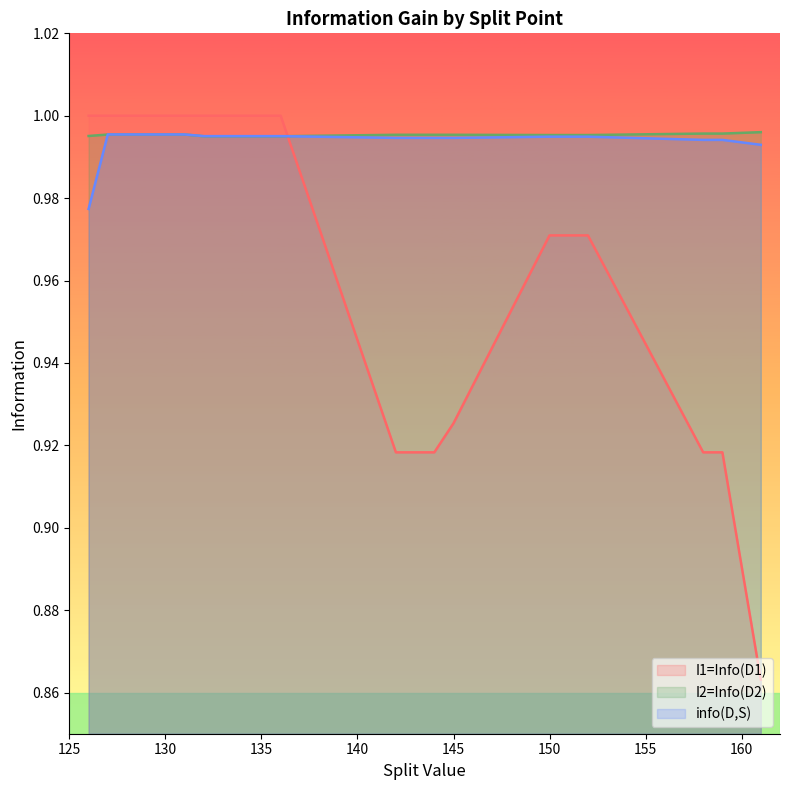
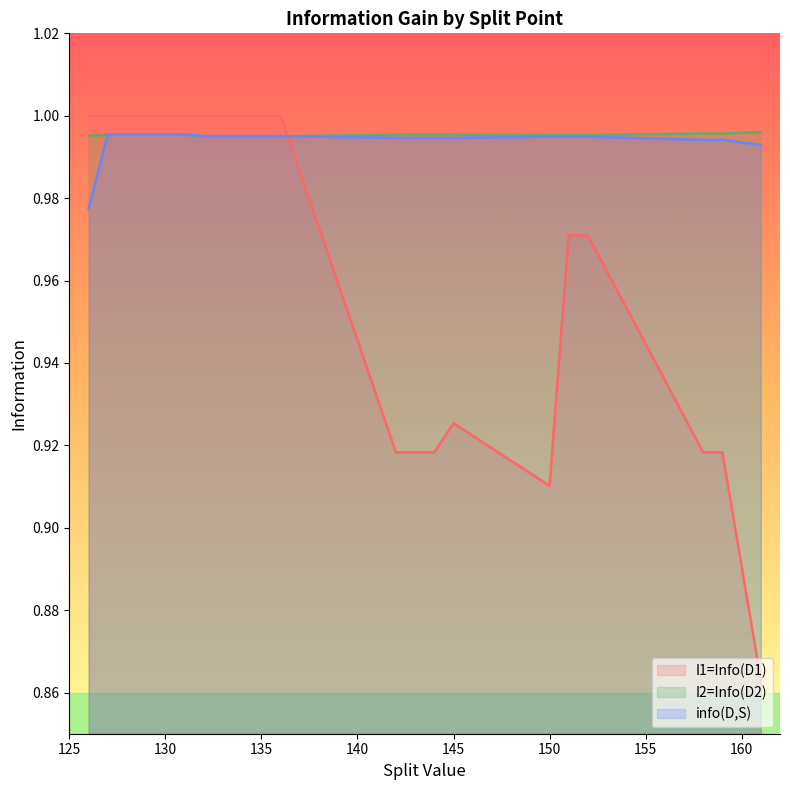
I1=Info(D1), 150: 0.971 -> 0.910
